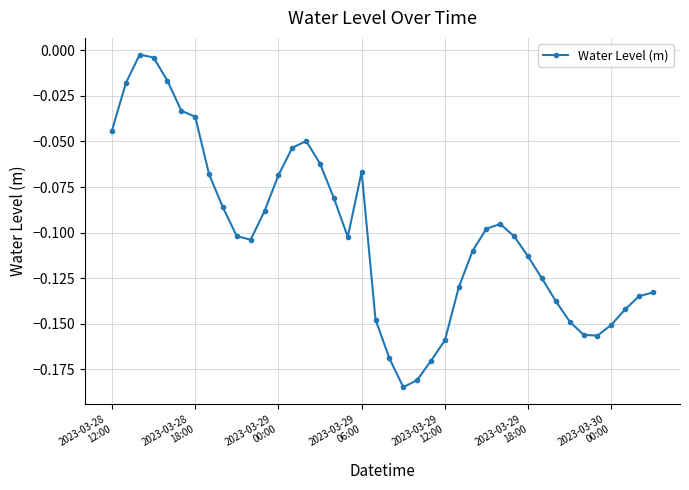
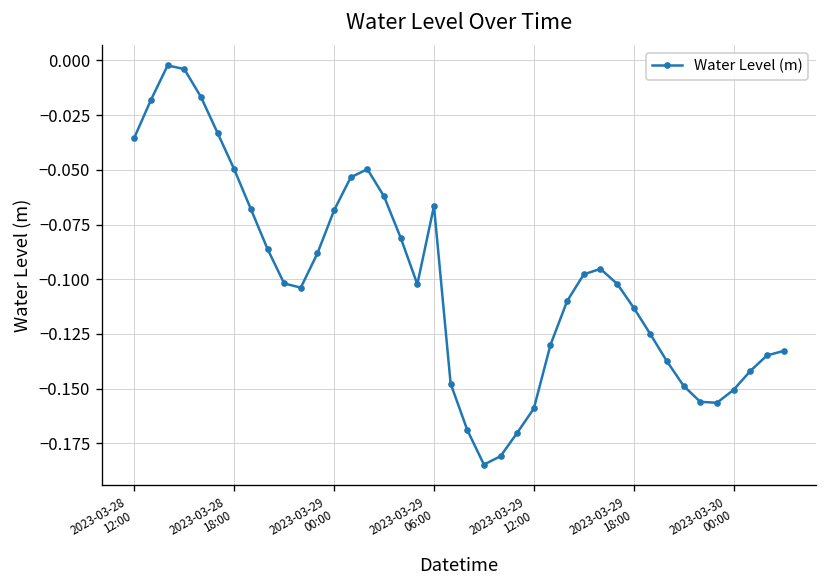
2023-03-28 12:00: -0.044 -> -0.035
2023-03-28 18:00: -0.036 -> -0.050
